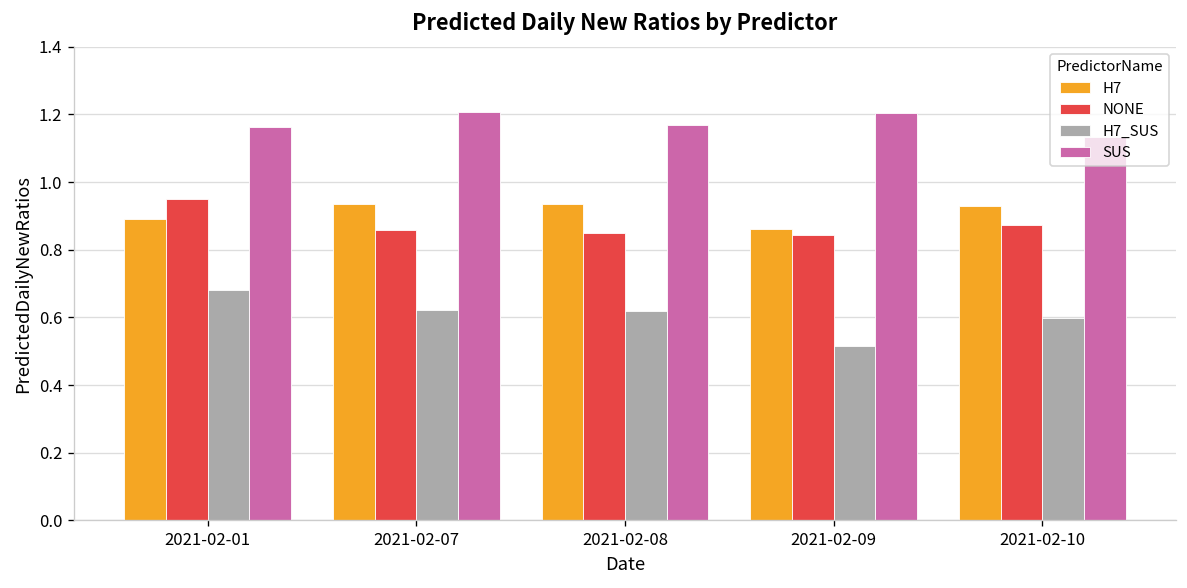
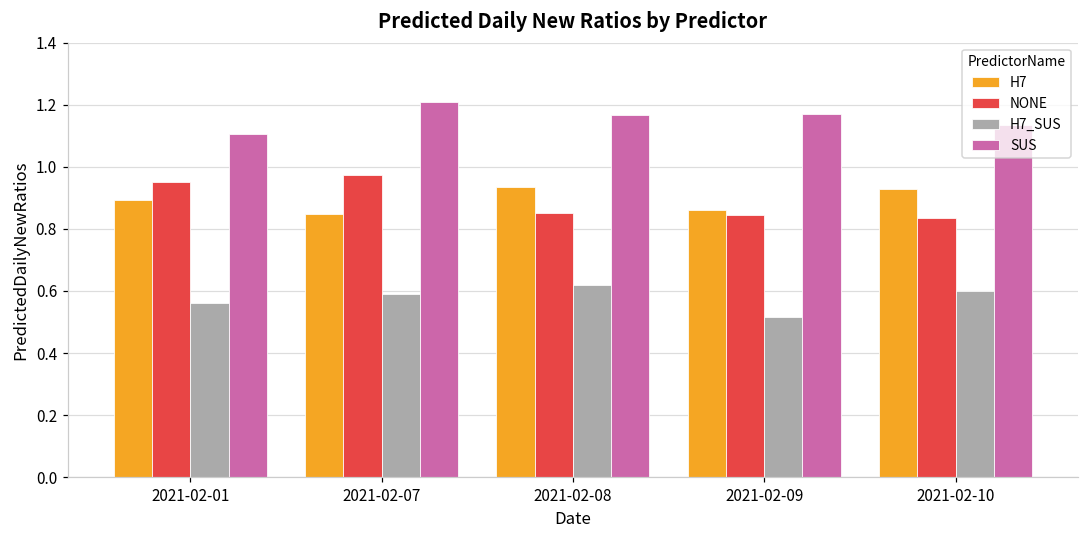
H7_SUS, 2021-02-01: 0.68 -> 0.56
SUS, 2021-02-01: 1.16 -> 1.11
H7, 2021-02-07: 0.93 -> 0.85
NONE, 2021-02-07: 0.86 -> 0.97
H7_SUS, 2021-02-07: 0.62 -> 0.59
SUS, 2021-02-09: 1.20 -> 1.17
NONE, 2021-02-10: 0.87 -> 0.84
